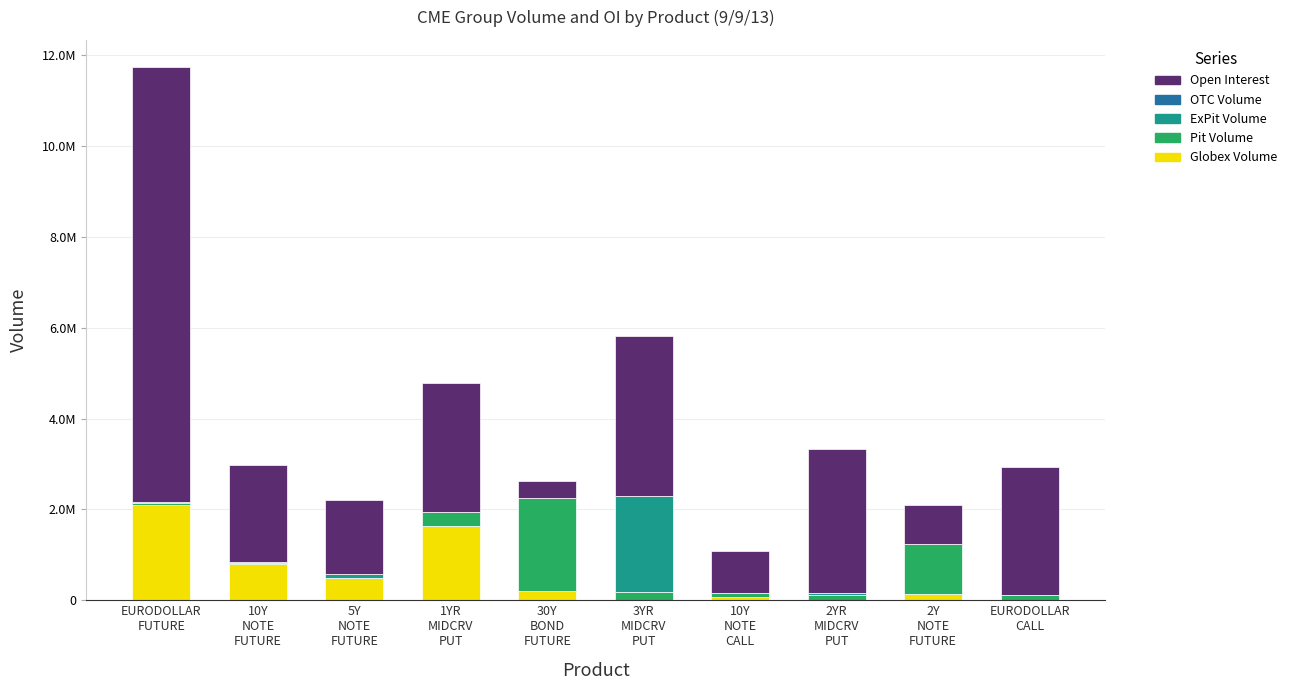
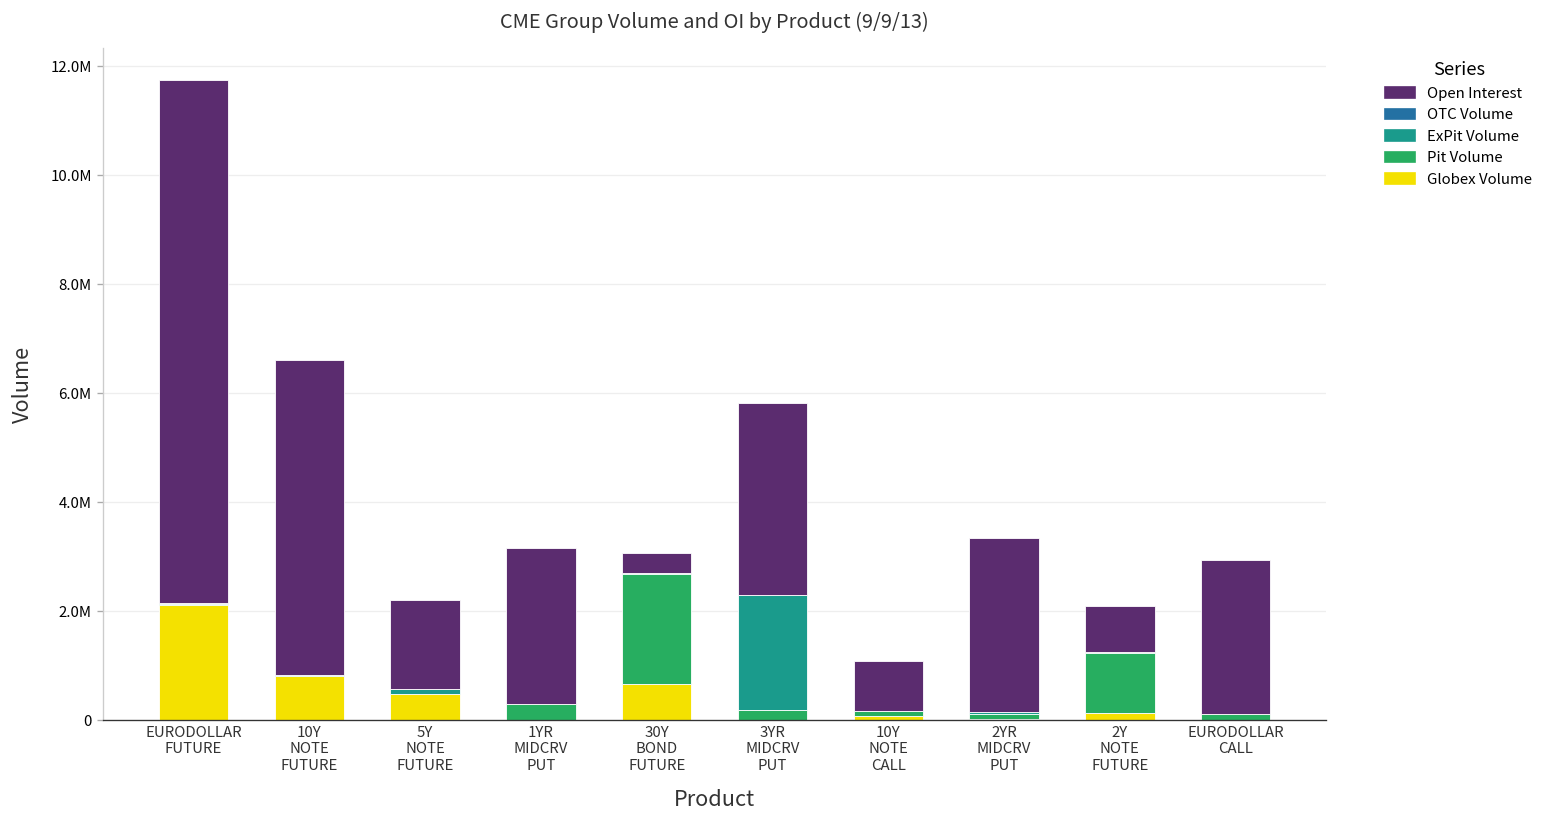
Open Interest, 10Y NOTE FUTURE: 2100000 -> 5800000
Globex Volume, 1YR MIDCRV PUT: 1600000 -> 0
Globex Volume, 30Y BOND FUTURE: 200000 -> 700000
